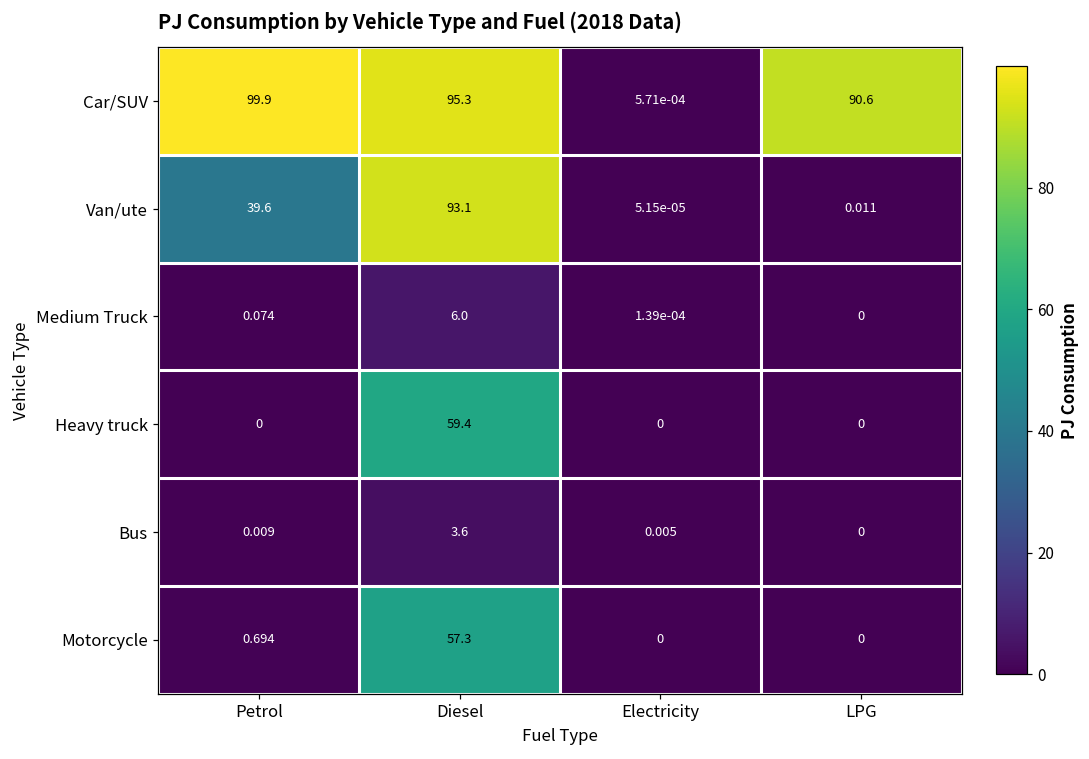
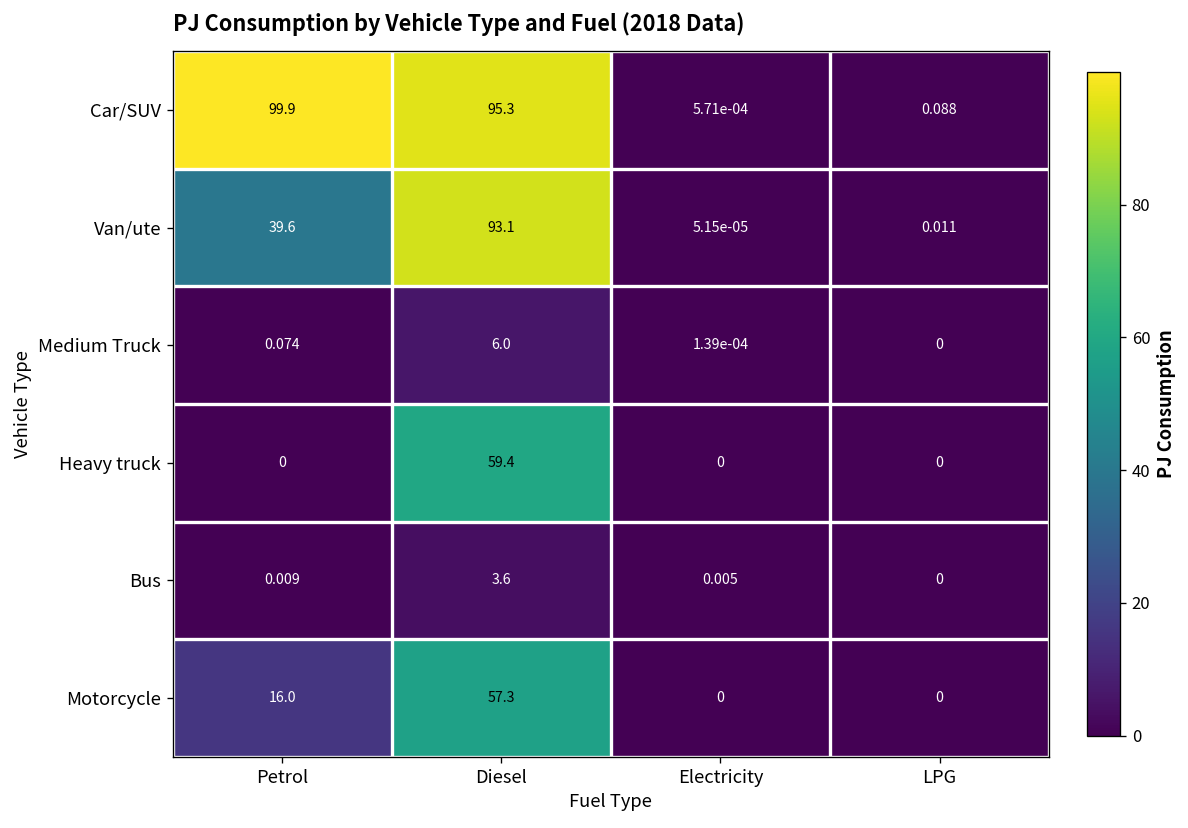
Car/SUV, LPG: 90.6 -> 0.088
Motorcycle, Petrol: 0.694 -> 16.0
